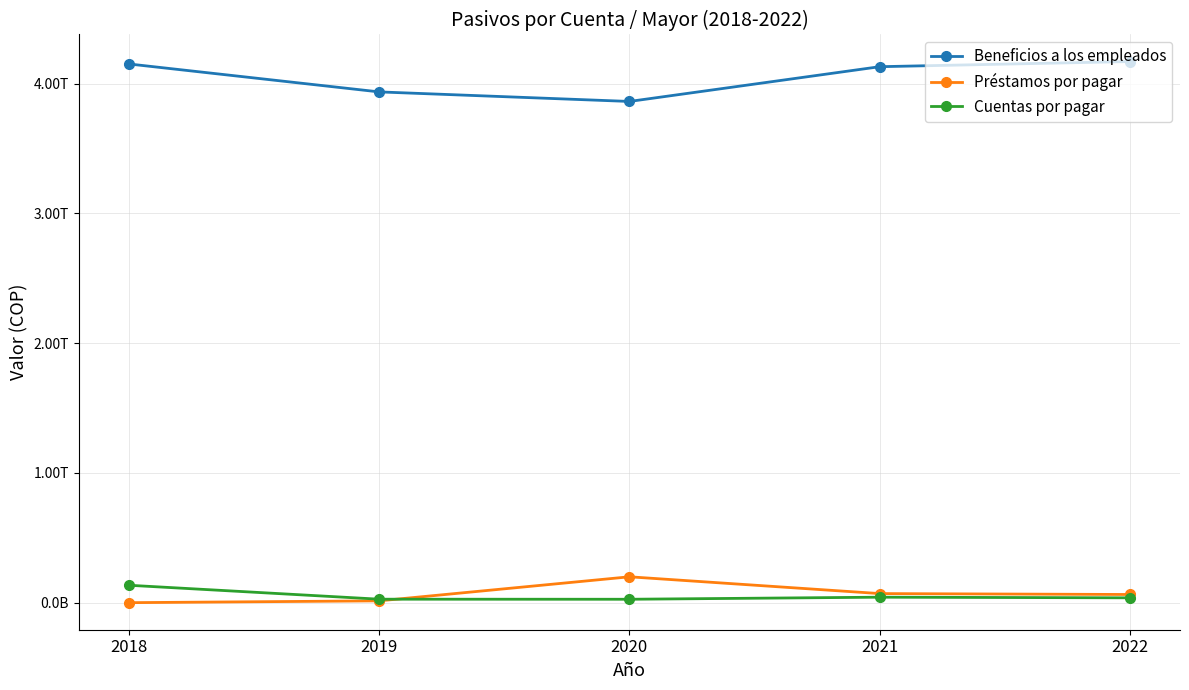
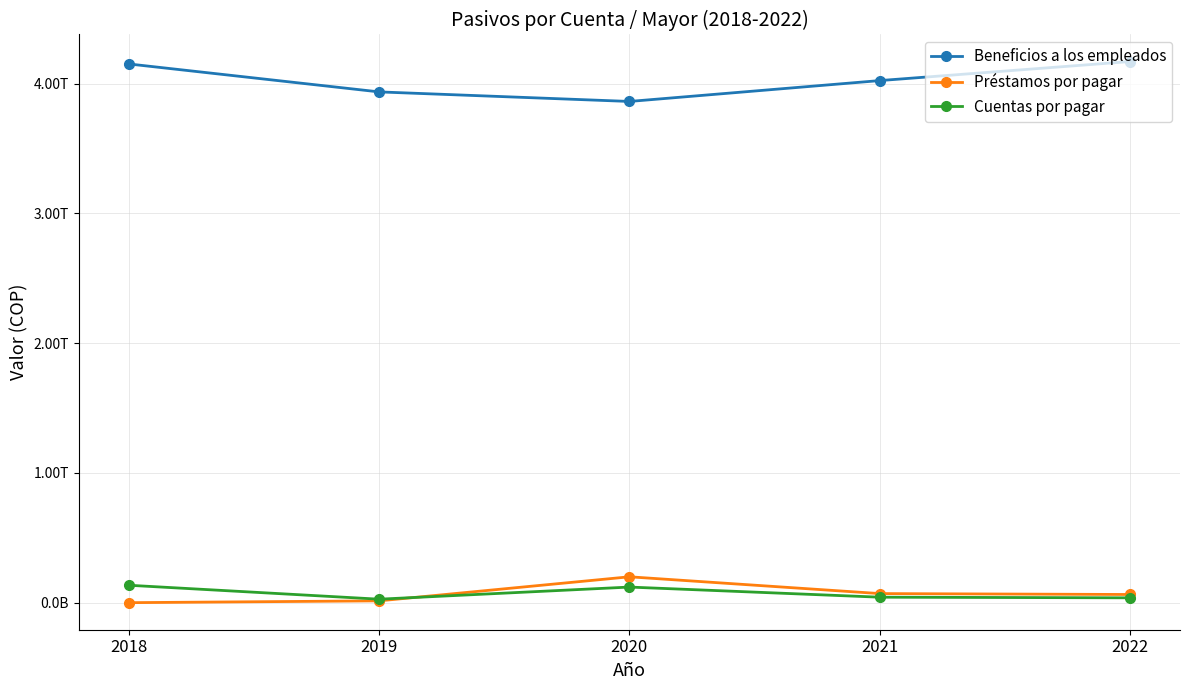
Cuentas por pagar, 2020: 0.03T -> 0.12T
Beneficios a los empleados, 2021: 4.13T -> 4.02T
